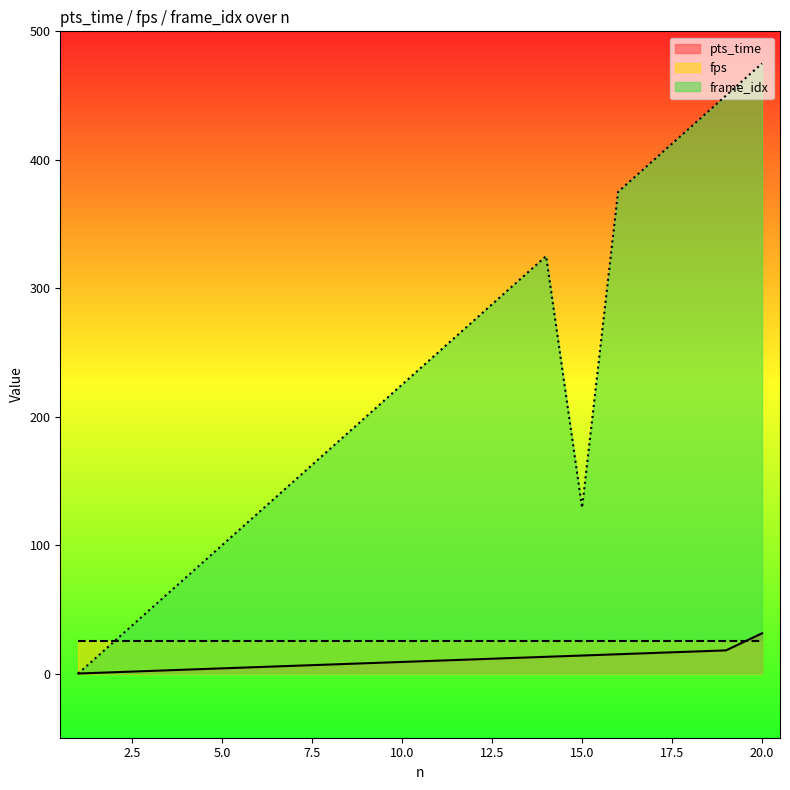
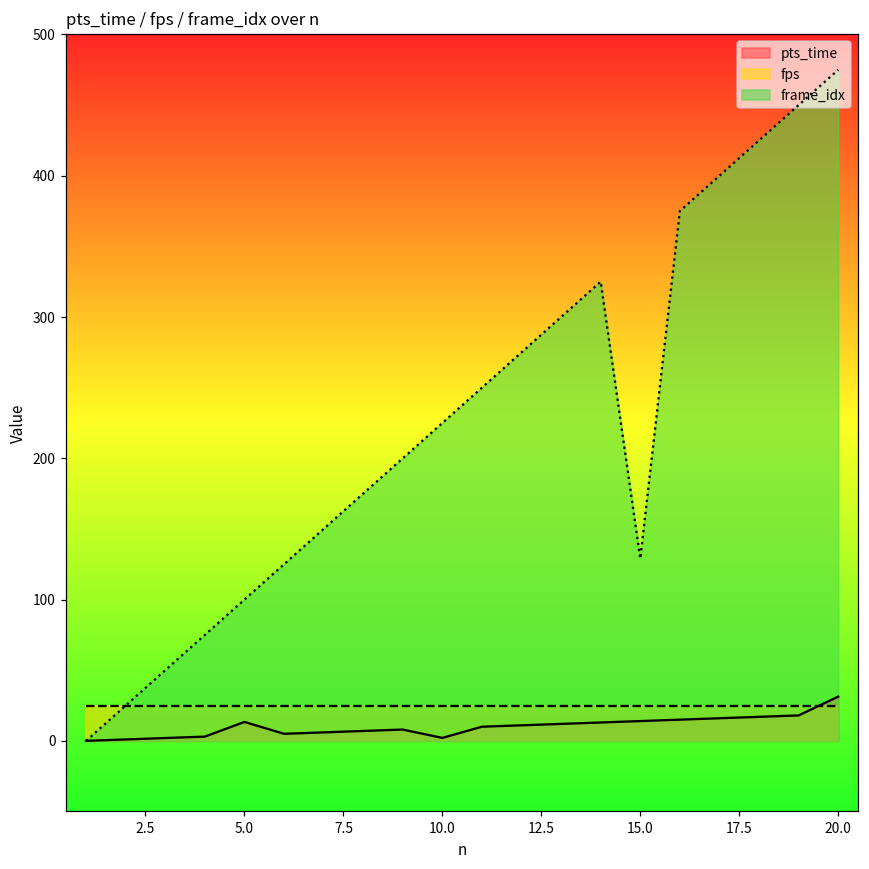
pts_time, 5.0: 4 -> 13
pts_time, 10.0: 9 -> 2
